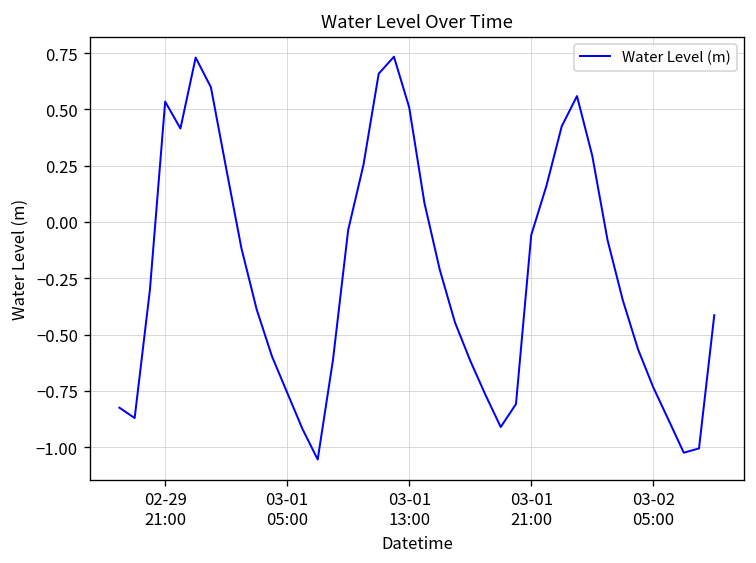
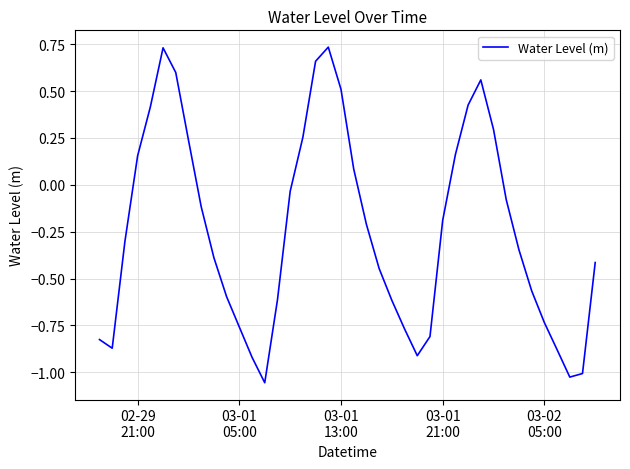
02-29 21:00: 0.53 -> 0.15
03-01 21:00: -0.06 -> -0.19
